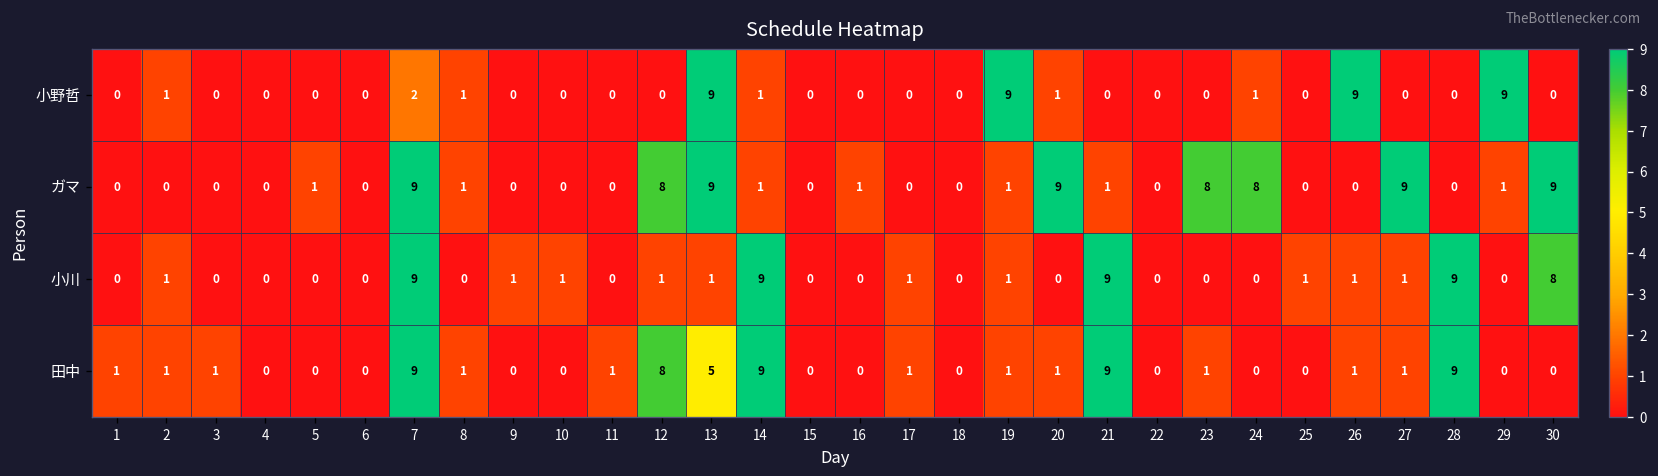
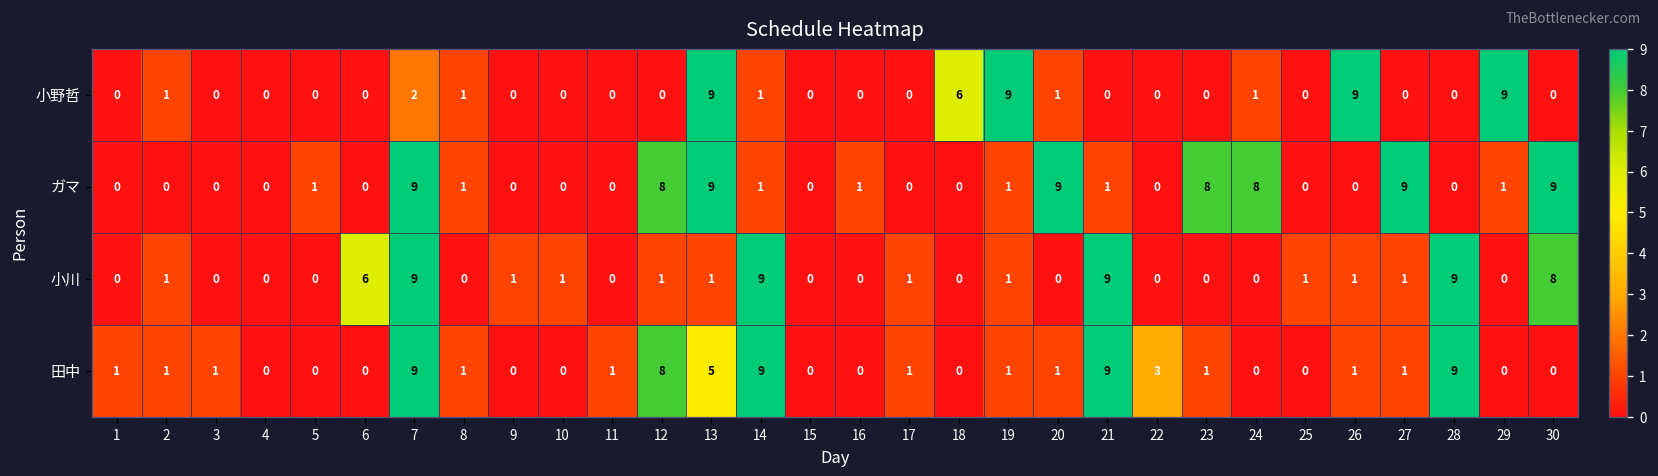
小野哲, 18: 0 -> 6
小川, 6: 0 -> 6
田中, 22: 0 -> 3
